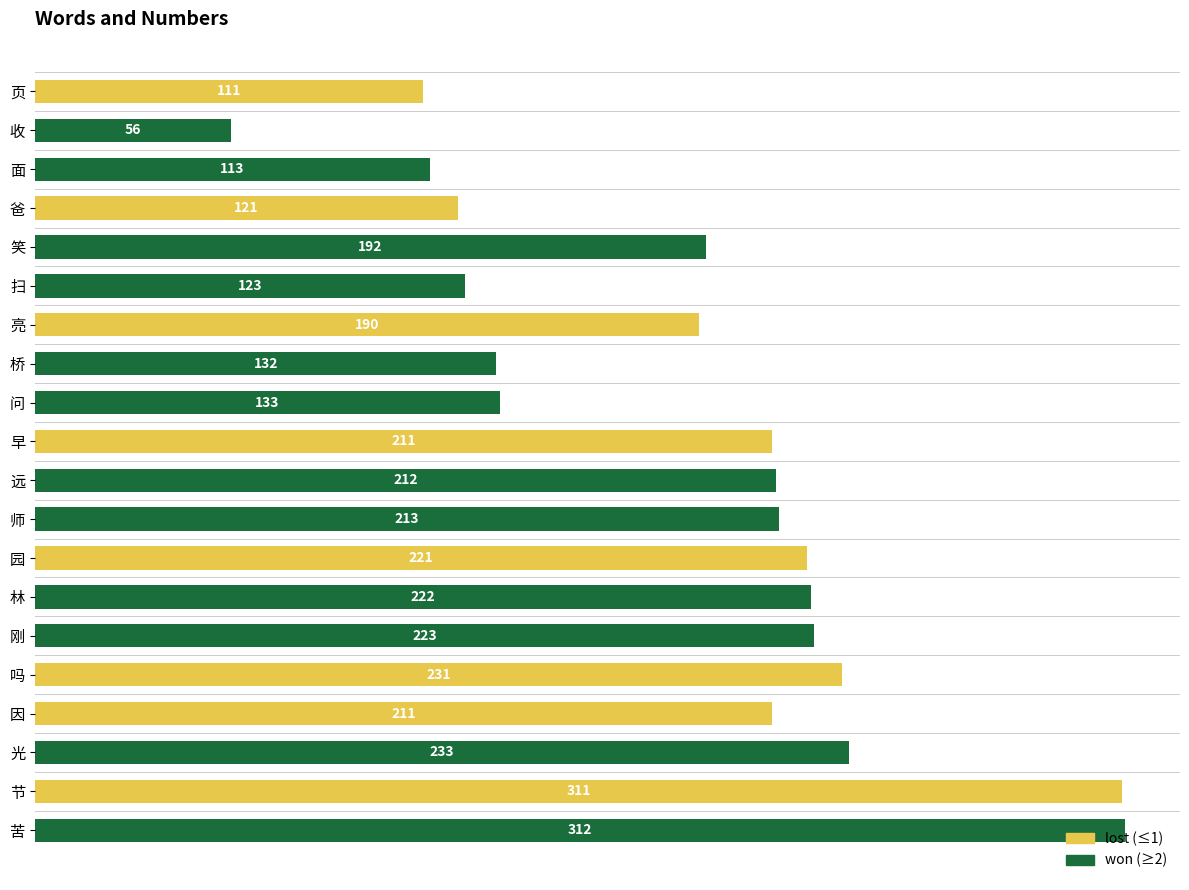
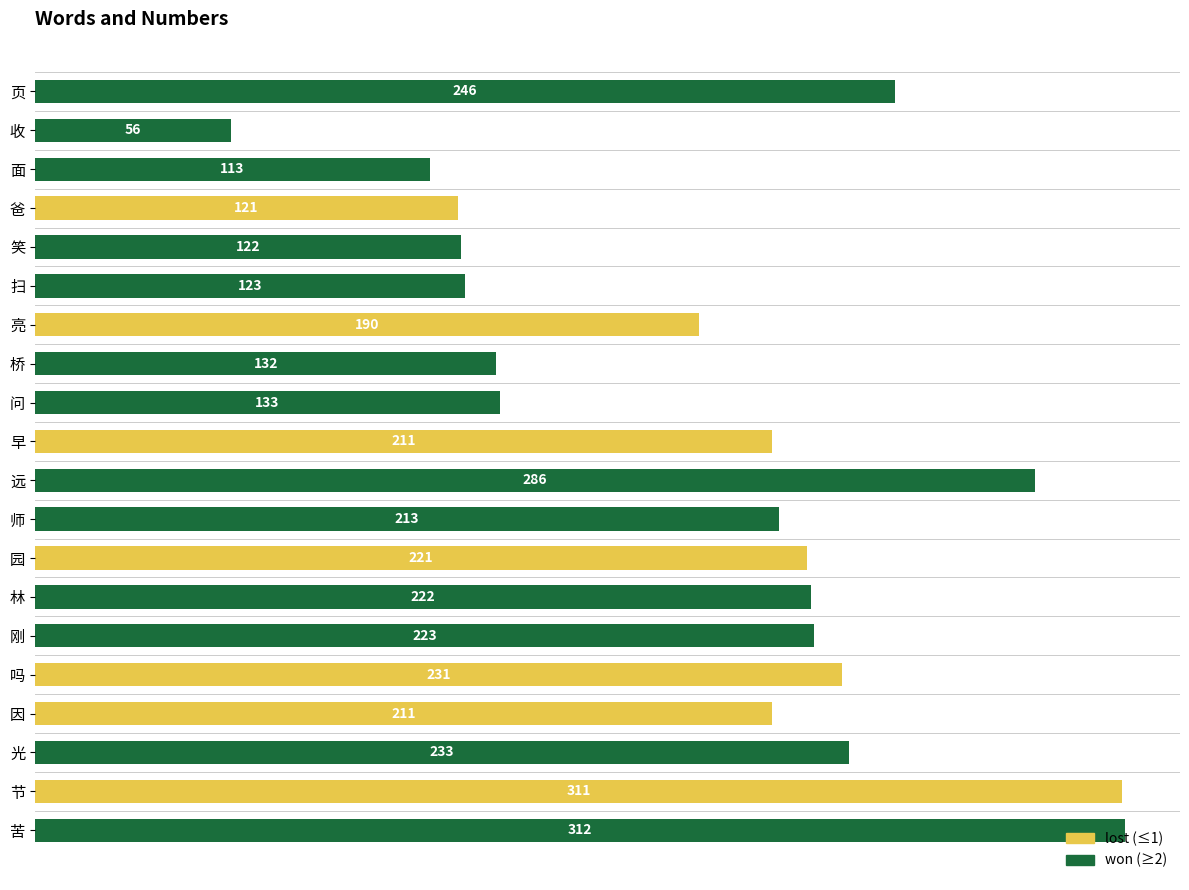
页: 111 -> 246
笑: 192 -> 122
远: 212 -> 286
